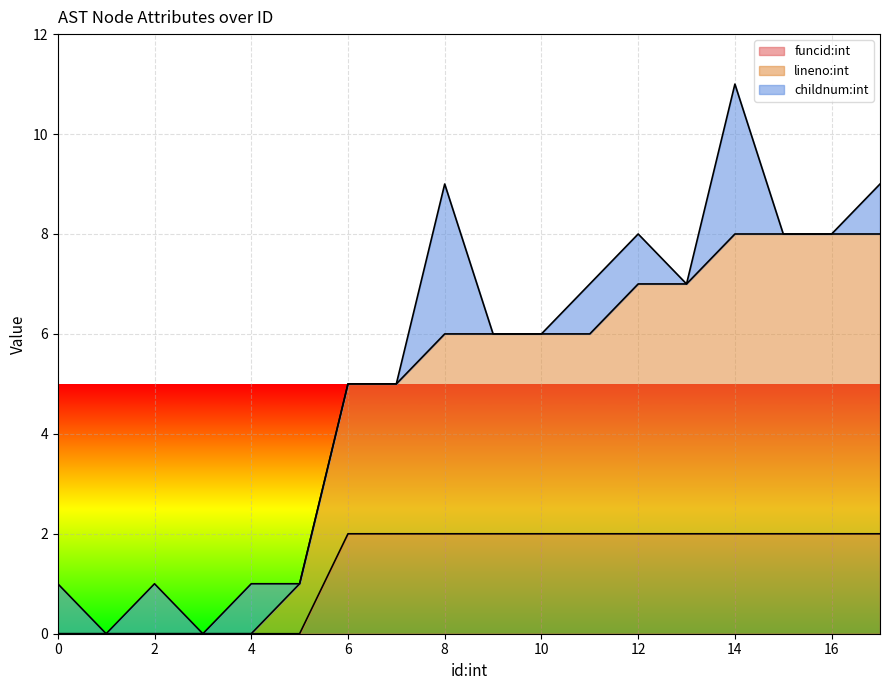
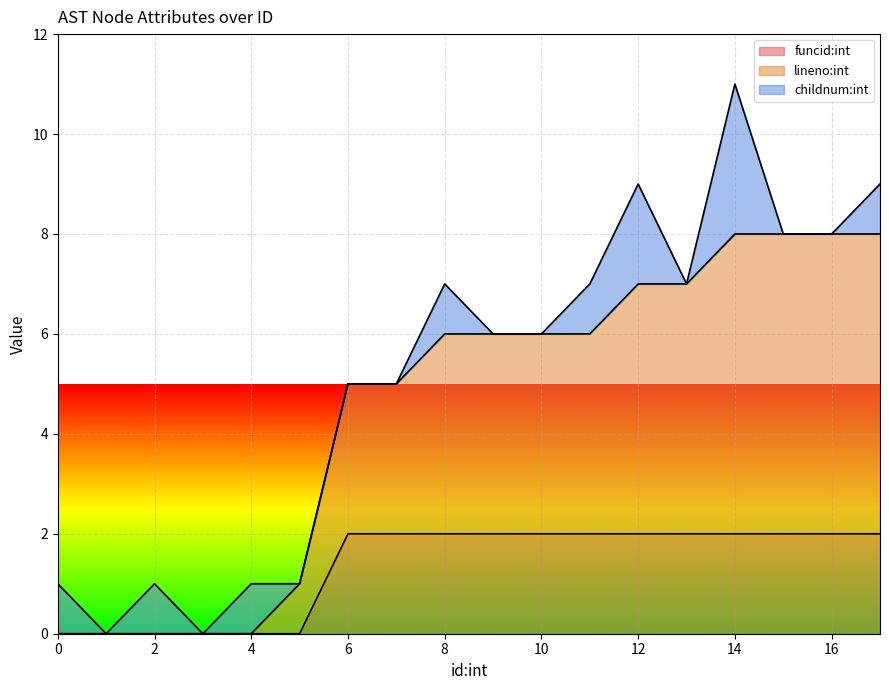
childnum:int, 8: 3 -> 1
childnum:int, 12: 1 -> 2
